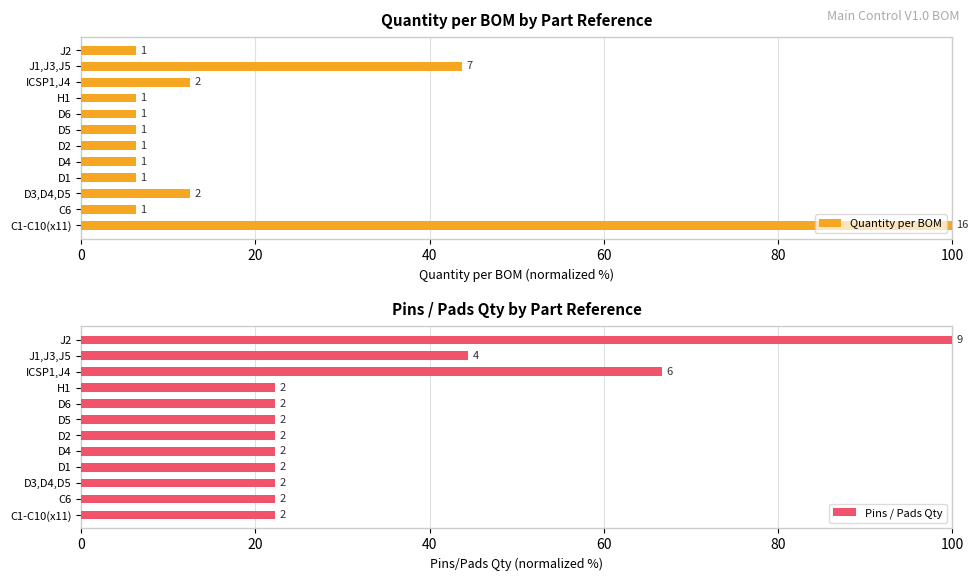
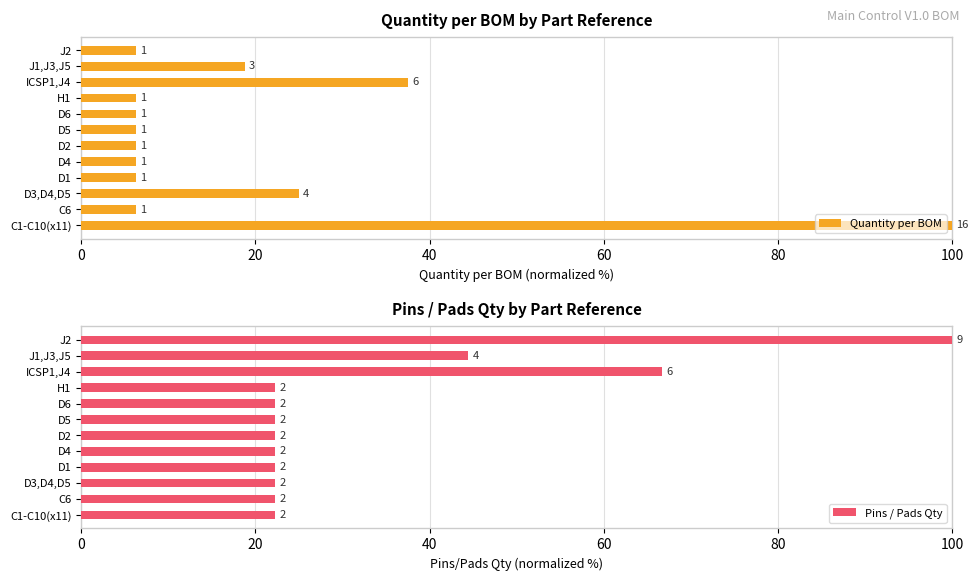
Quantity per BOM by Part Reference, J1,J3,J5: 7 -> 3
Quantity per BOM by Part Reference, ICSP1,J4: 2 -> 6
Quantity per BOM by Part Reference, D3,D4,D5: 2 -> 4
